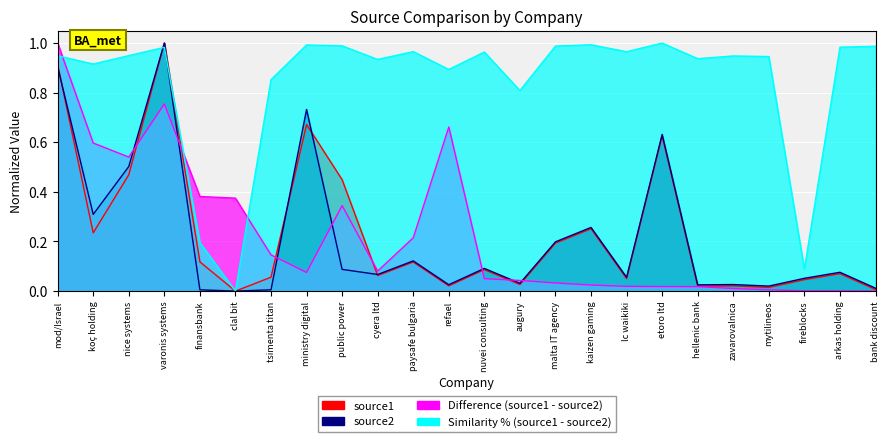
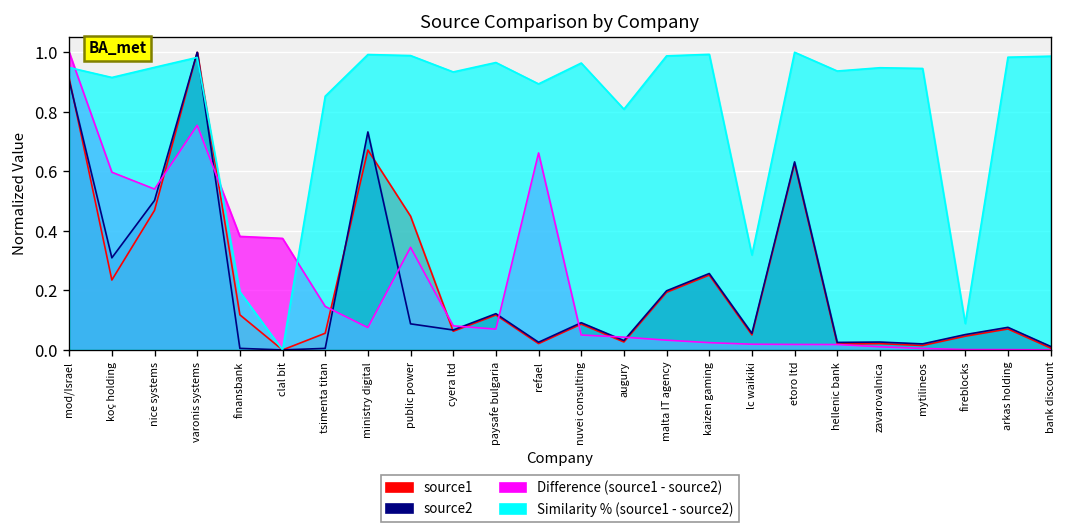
Difference (source1 - source2), paysafe bulgaria: 0.21 -> 0.07
Similarity % (source1 - source2), lc waikiki: 0.97 -> 0.32
